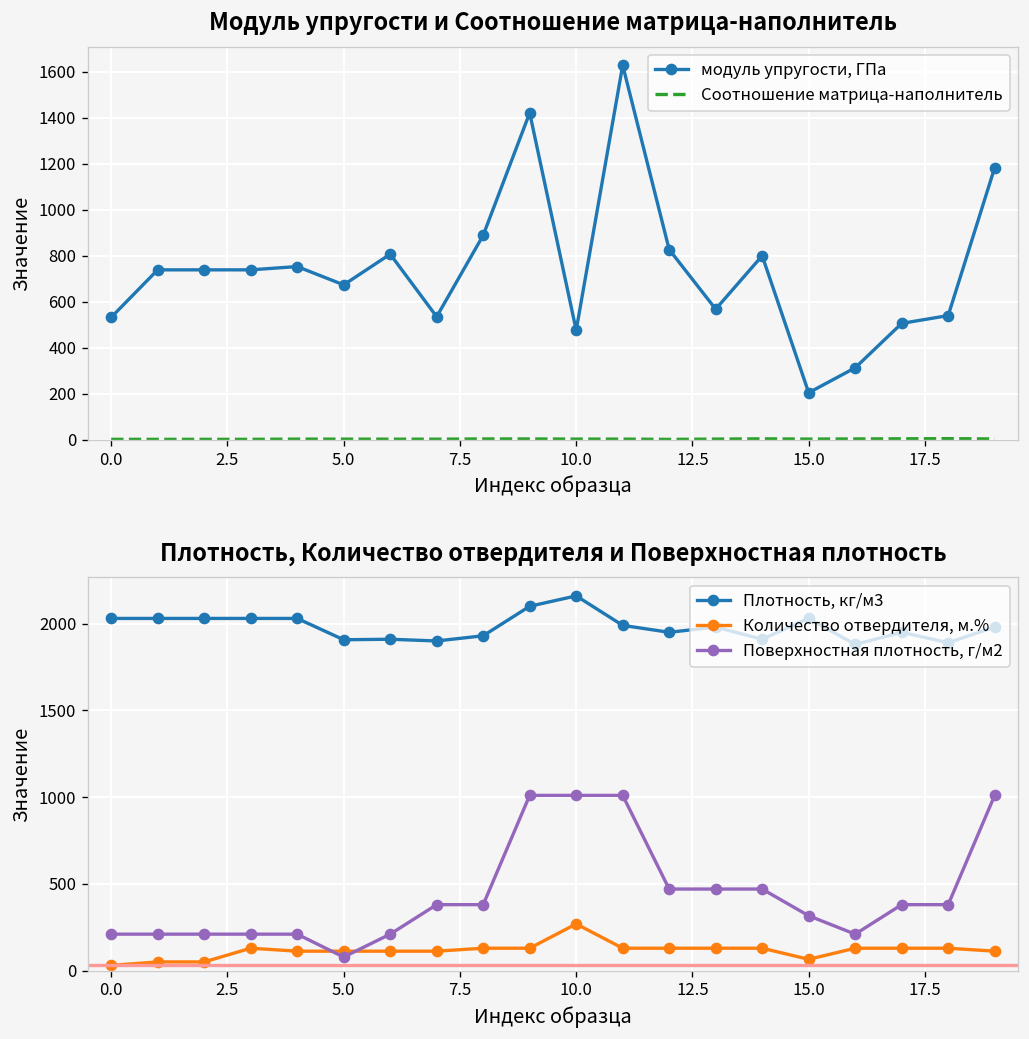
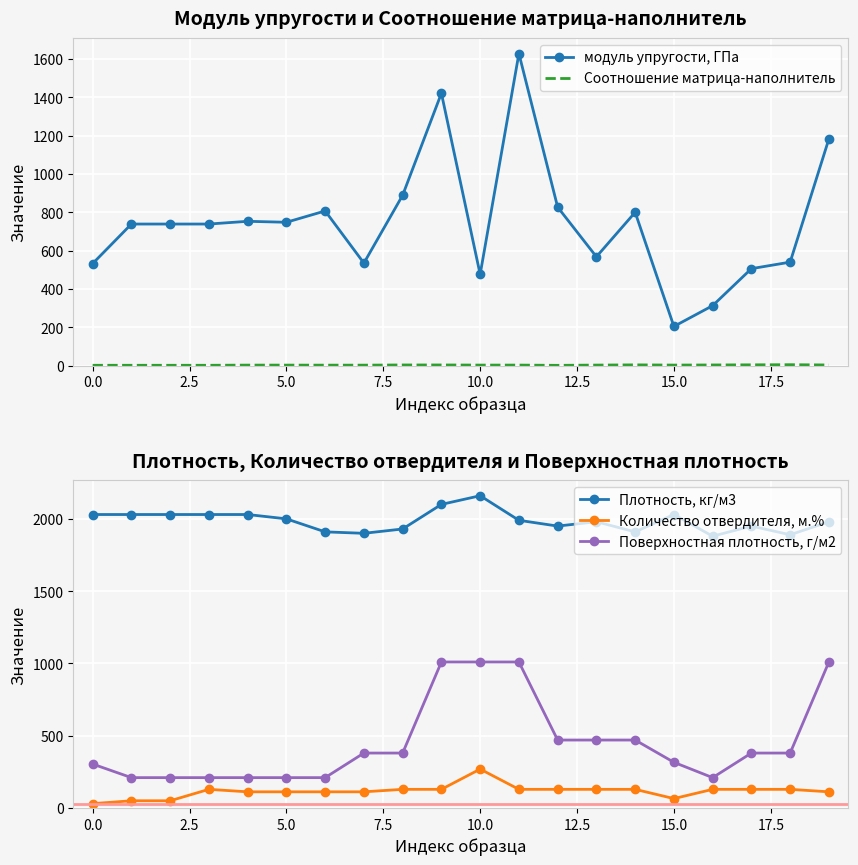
Модуль упругости и Соотношение матрица-наполнитель, модуль упругости, ГПа, 5.0: 670 -> 750
Плотность, Количество отвердителя и Поверхностная плотность, Поверхностная плотность, г/м2, 0.0: 210 -> 300
Плотность, Количество отвердителя и Поверхностная плотность, Плотность, кг/м3, 5.0: 1910 -> 2000
Плотность, Количество отвердителя и Поверхностная плотность, Поверхностная плотность, г/м2, 5.0: 80 -> 210
